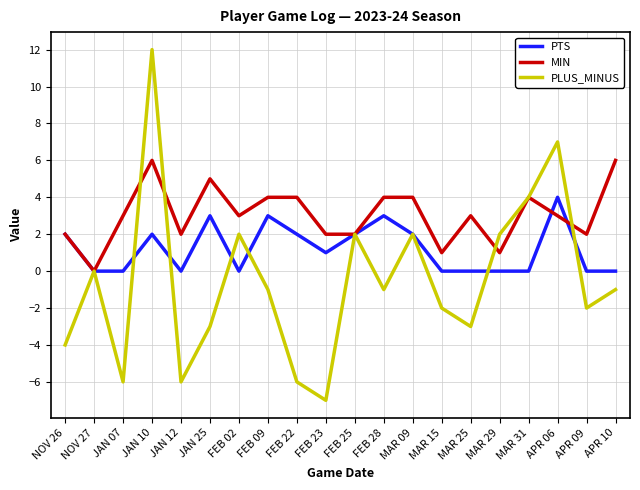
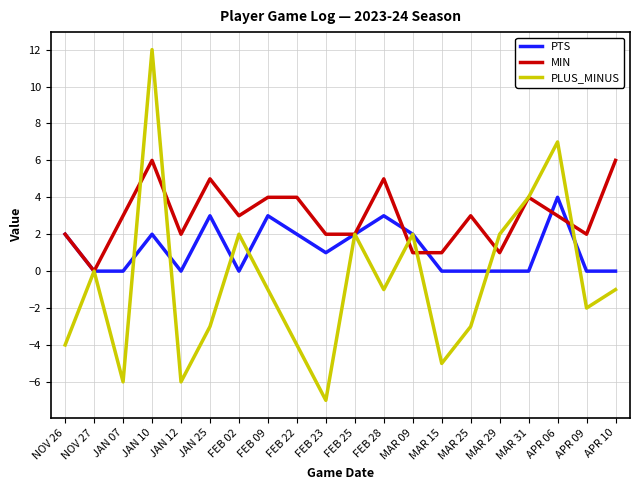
PLUS_MINUS, FEB 22: -6 -> -4
MIN, FEB 28: 4 -> 5
MIN, MAR 09: 4 -> 1
PLUS_MINUS, MAR 15: -2 -> -5
